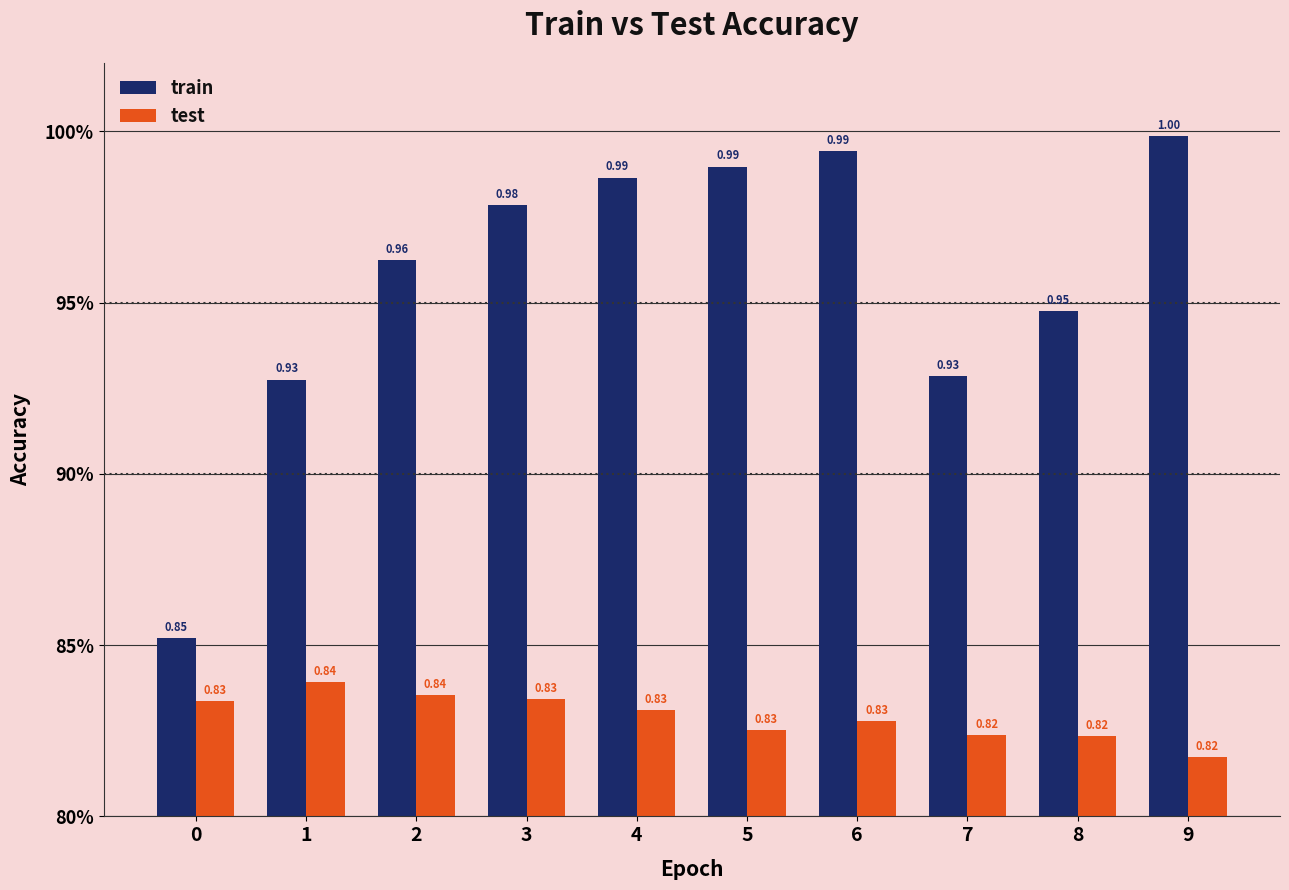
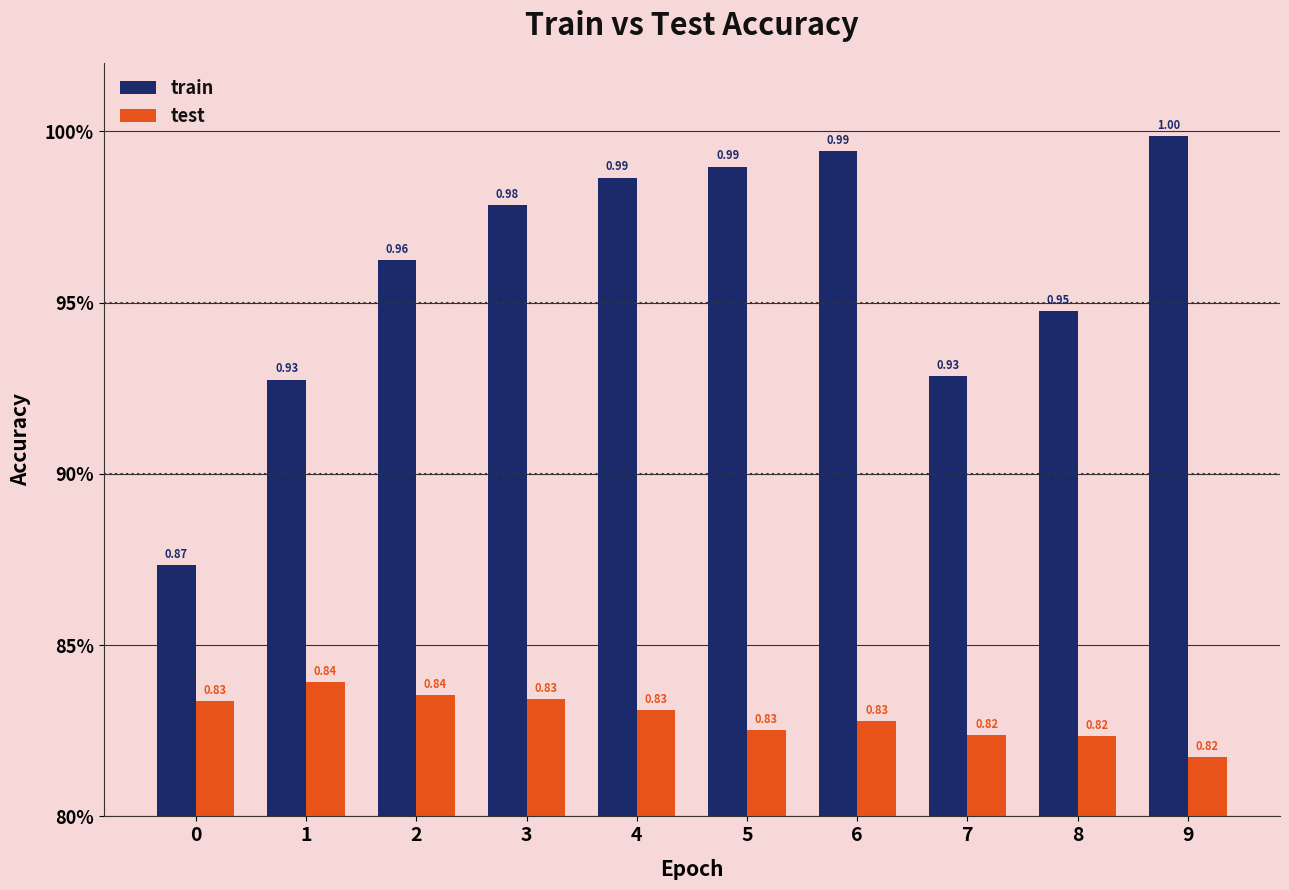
train, 0: 0.85 -> 0.87
